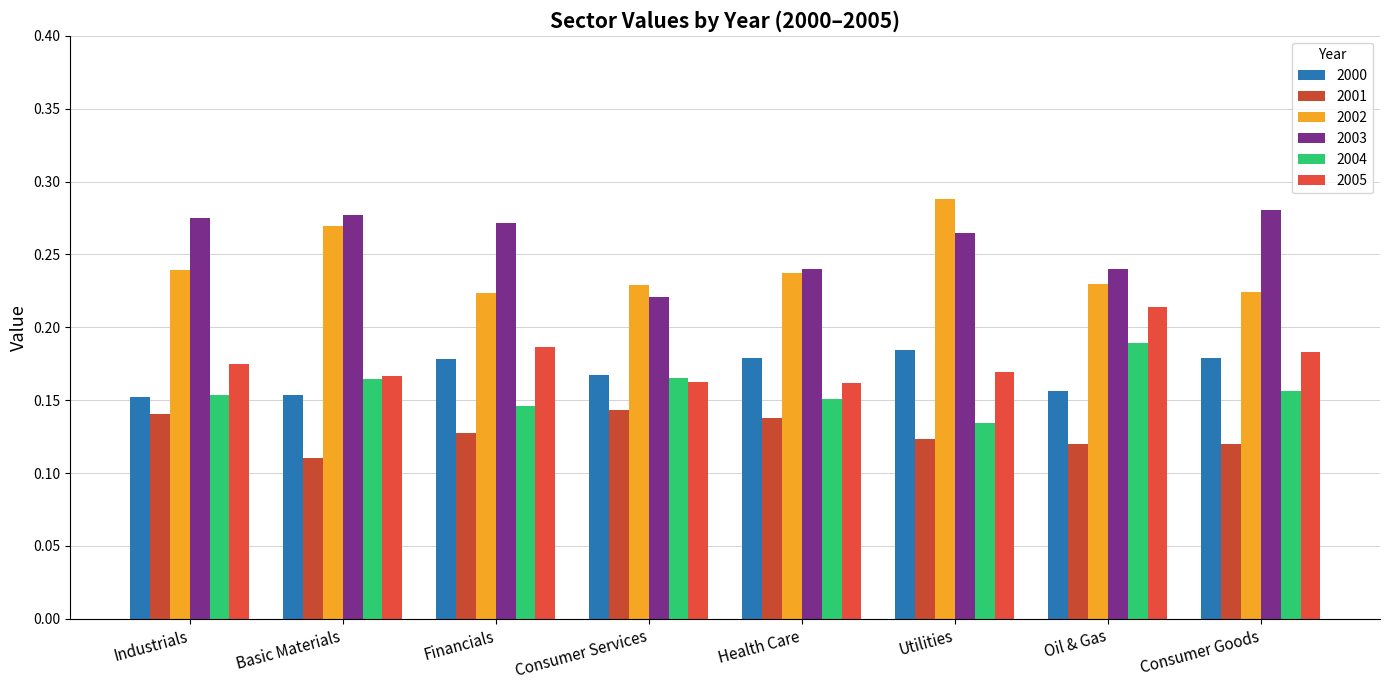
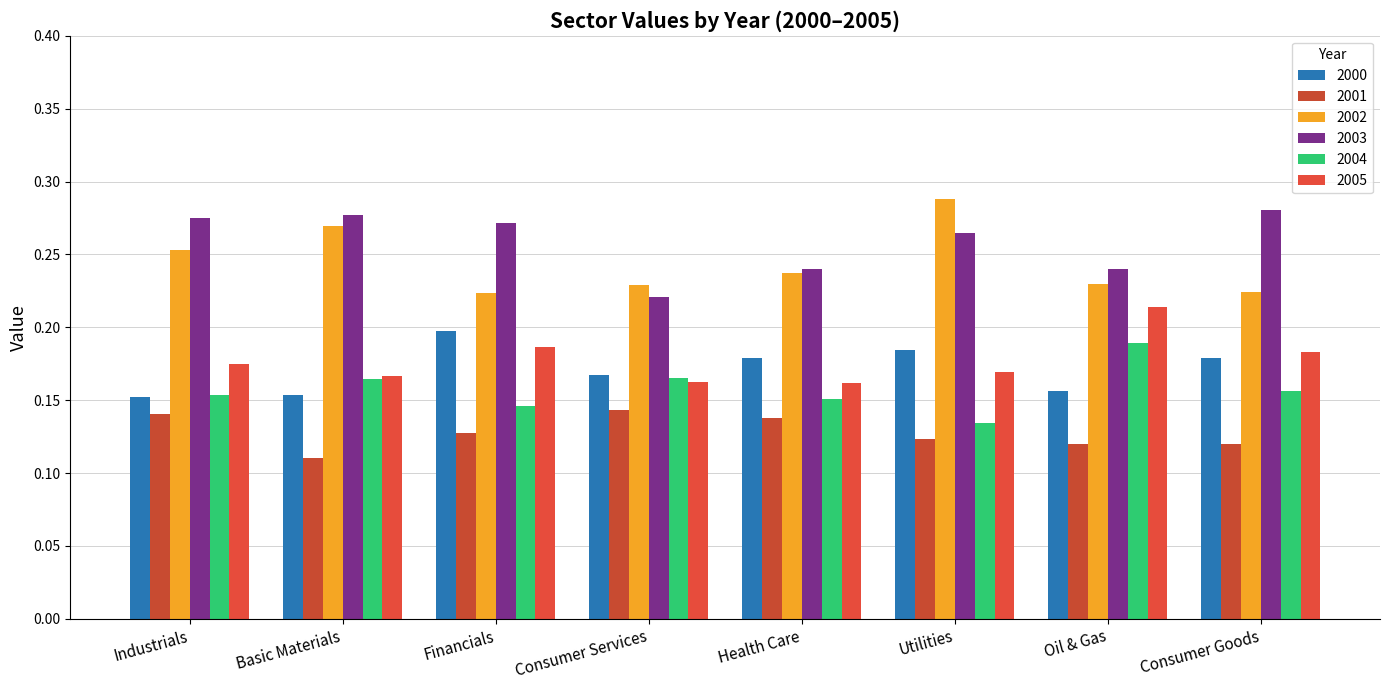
2002, Industrials: 0.239 -> 0.253
2000, Financials: 0.179 -> 0.197
